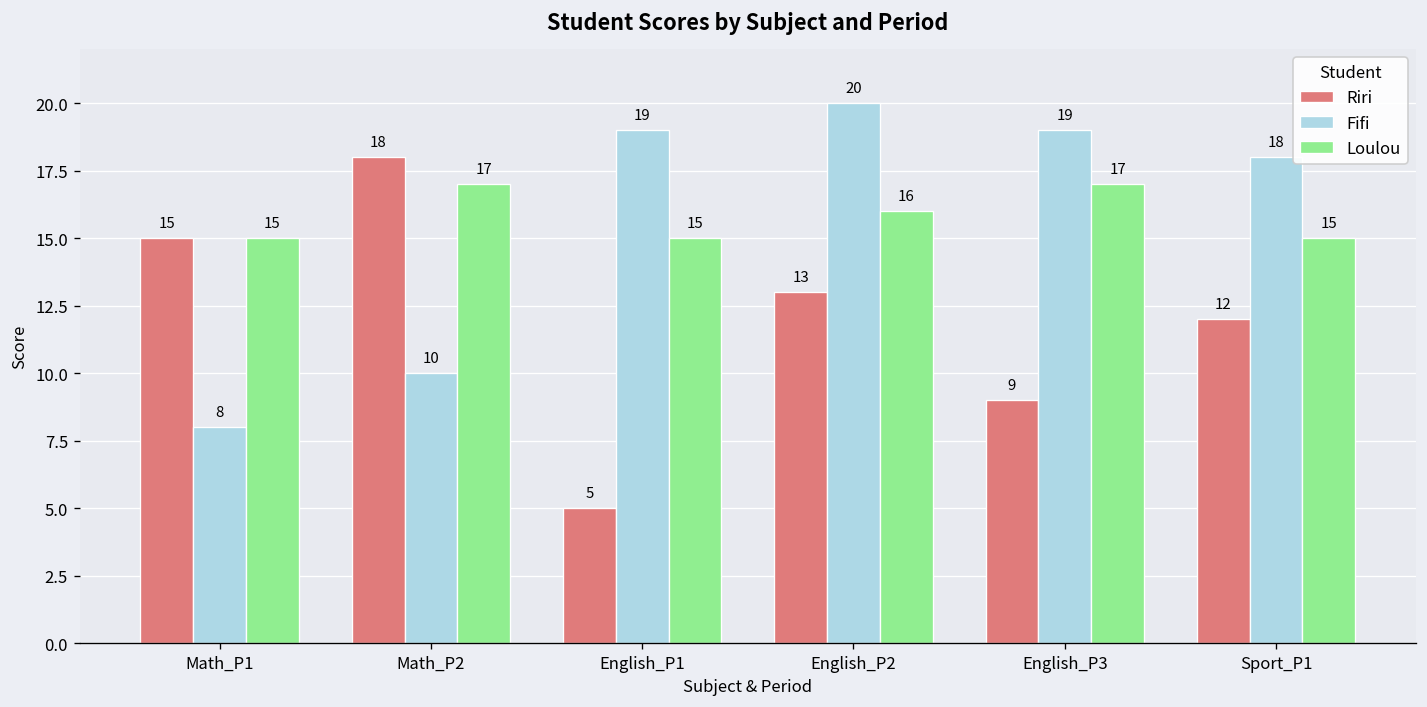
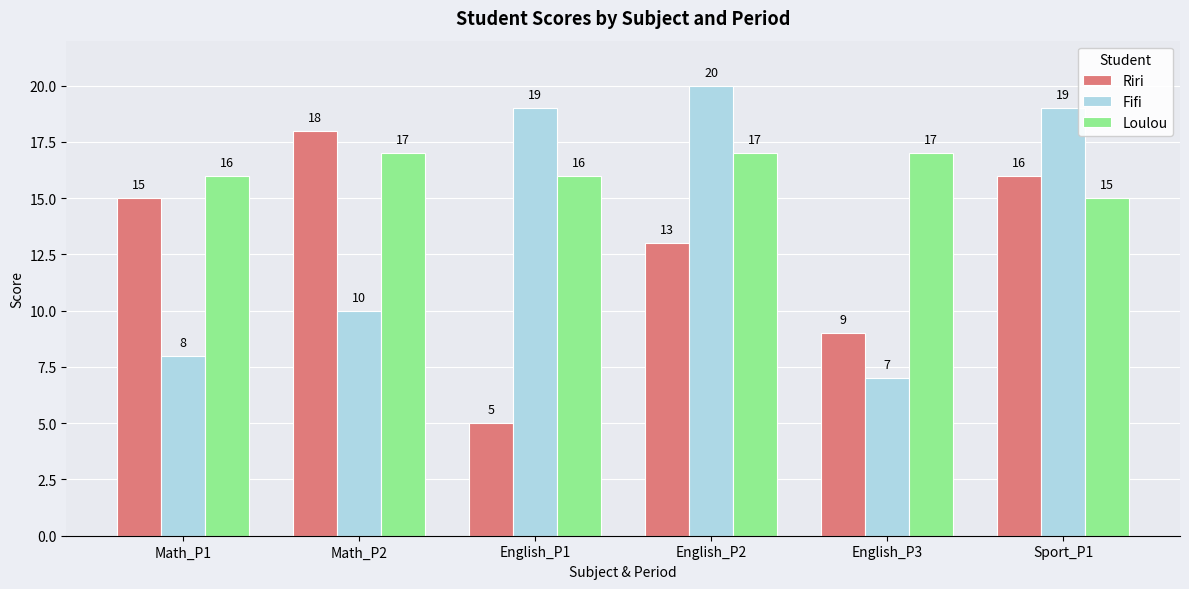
Loulou, Math_P1: 15 -> 16
Loulou, English_P1: 15 -> 16
Loulou, English_P2: 16 -> 17
Fifi, English_P3: 19 -> 7
Riri, Sport_P1: 12 -> 16
Fifi, Sport_P1: 18 -> 19
